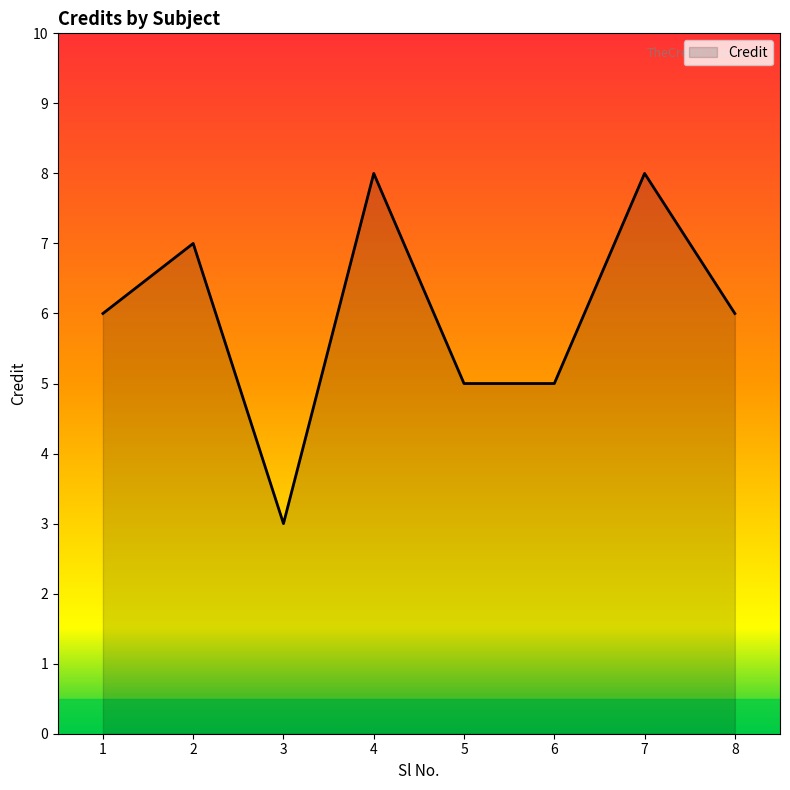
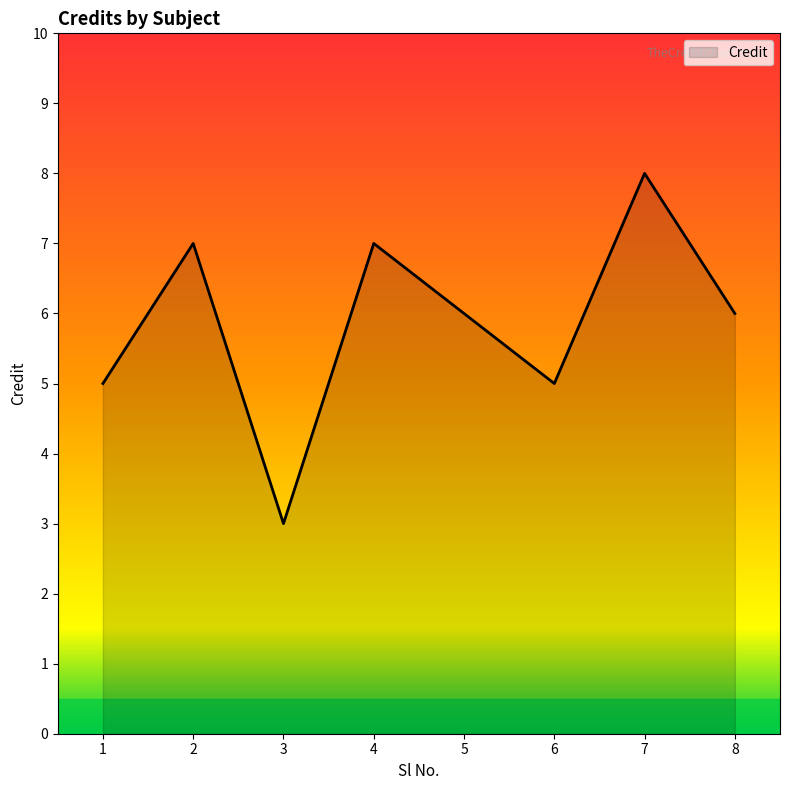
1: 6 -> 5
4: 8 -> 7
5: 5 -> 6
